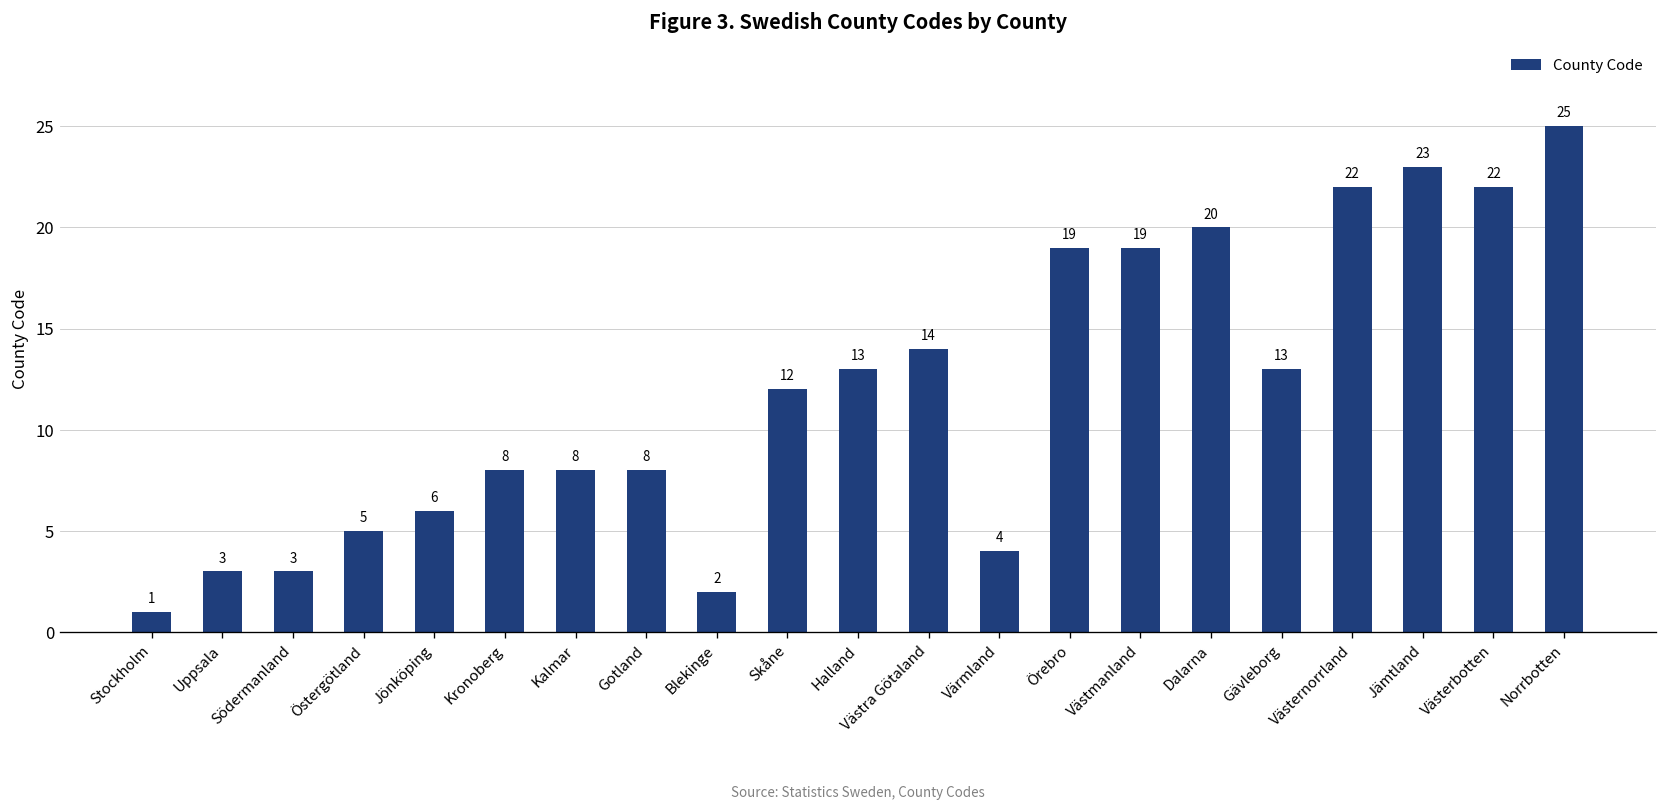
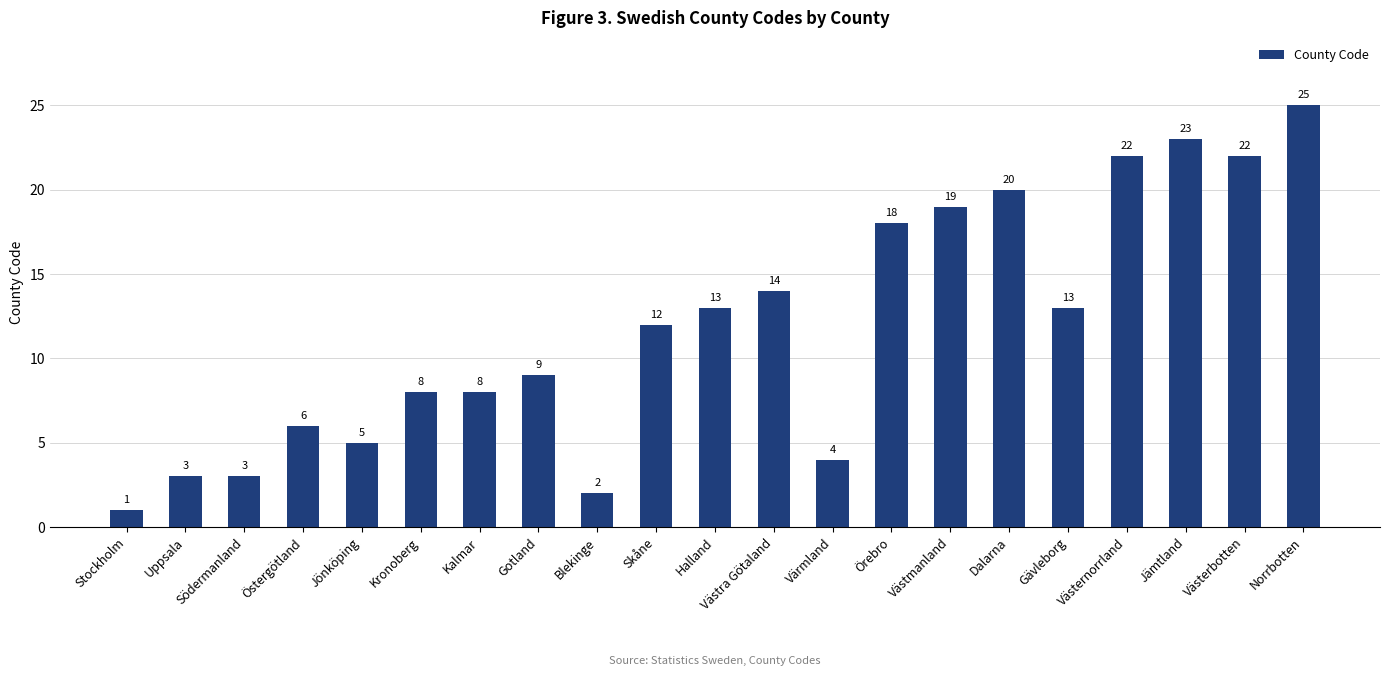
Östergötland: 5 -> 6
Jönköping: 6 -> 5
Gotland: 8 -> 9
Örebro: 19 -> 18
